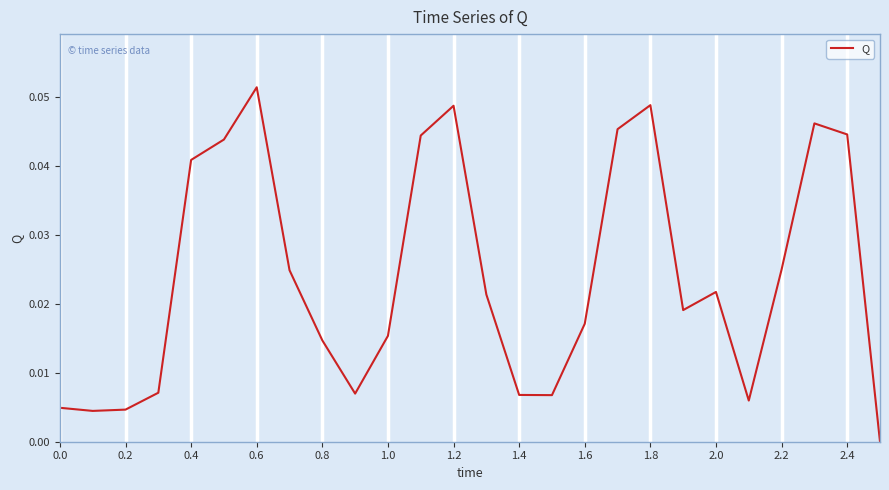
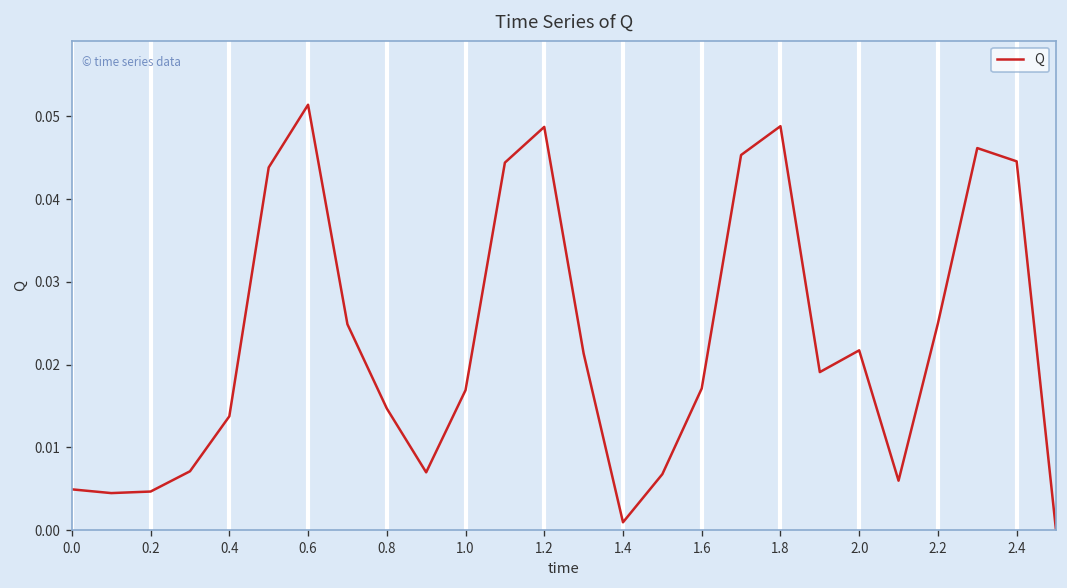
0.4: 0.041 -> 0.014
1.0: 0.015 -> 0.017
1.4: 0.007 -> 0.001
